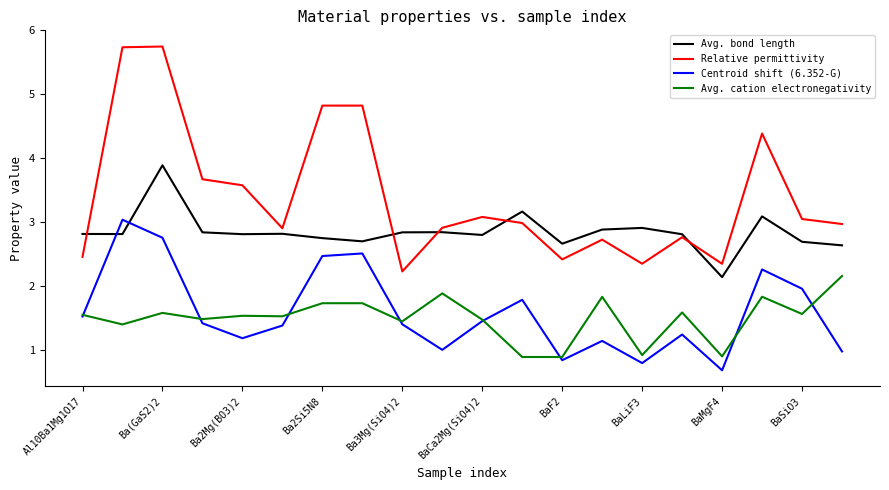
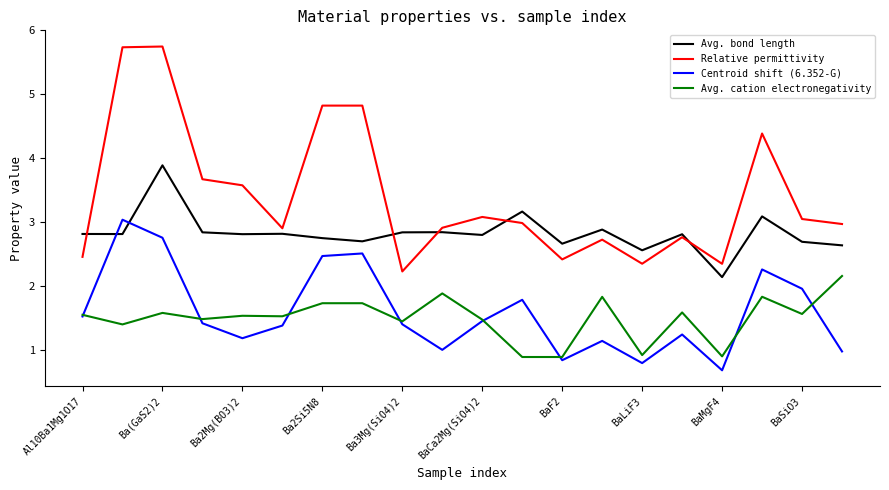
Avg. bond length, BaLiF3: 2.9 -> 2.6
